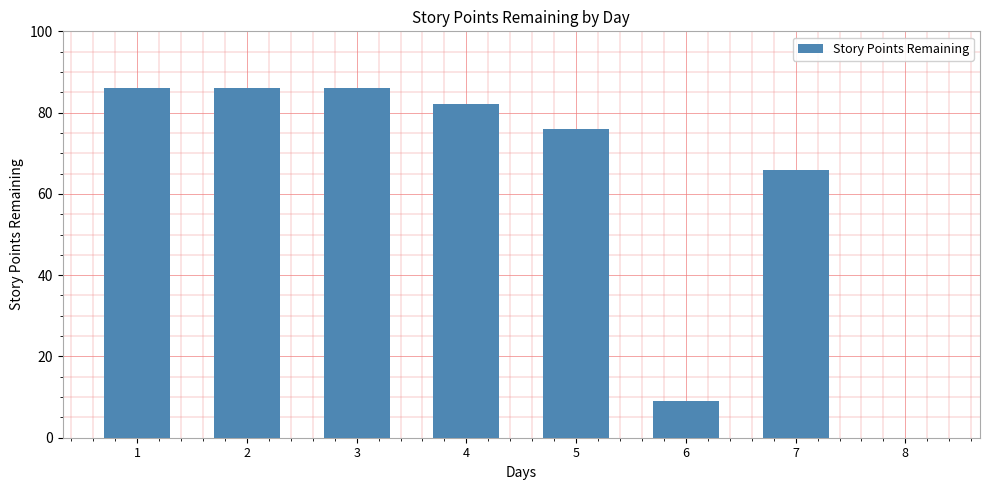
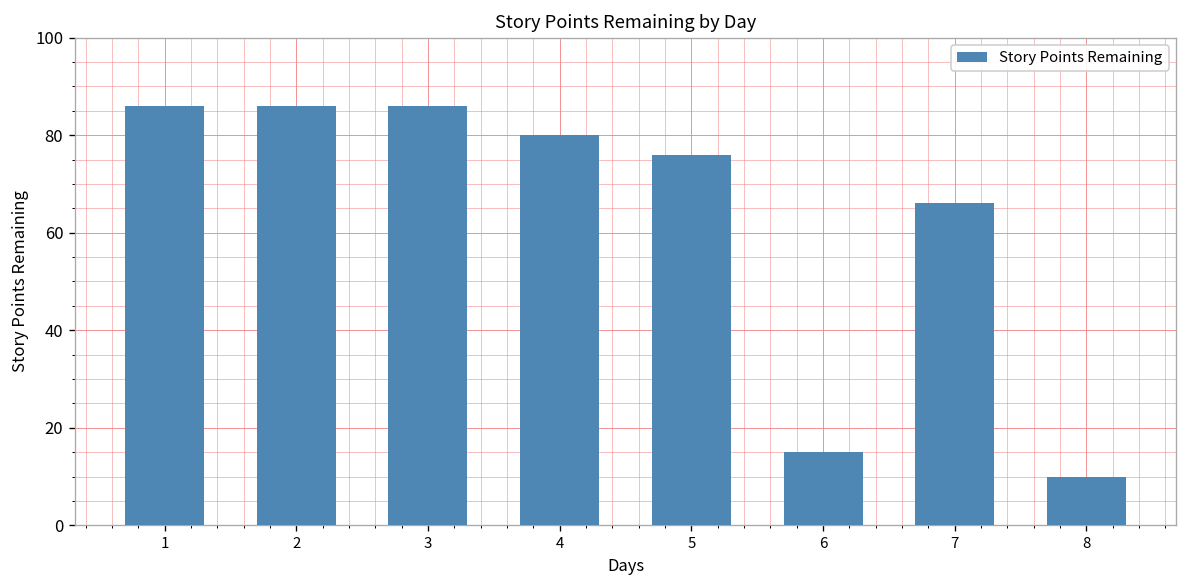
4: 82 -> 80
6: 9 -> 15
8: 0 -> 10
